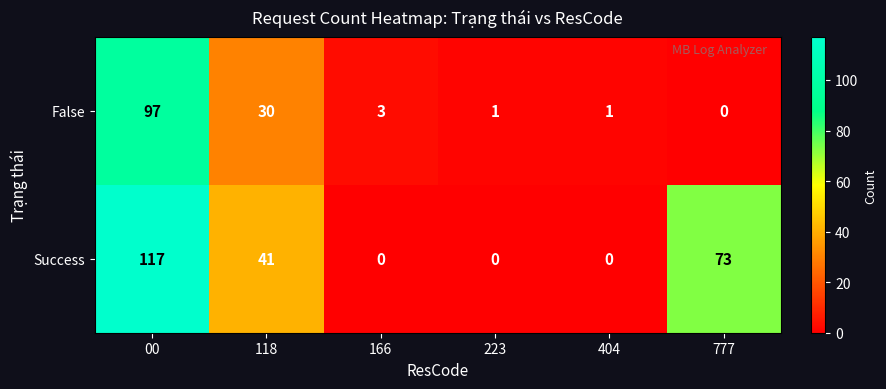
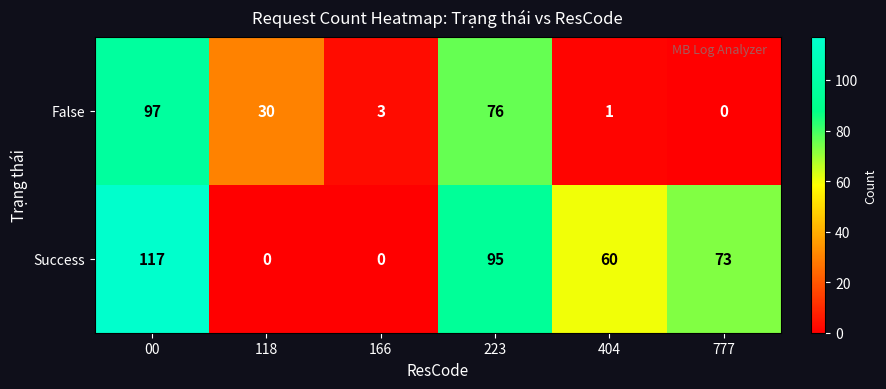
False, 223: 1 -> 76
Success, 118: 41 -> 0
Success, 223: 0 -> 95
Success, 404: 0 -> 60
